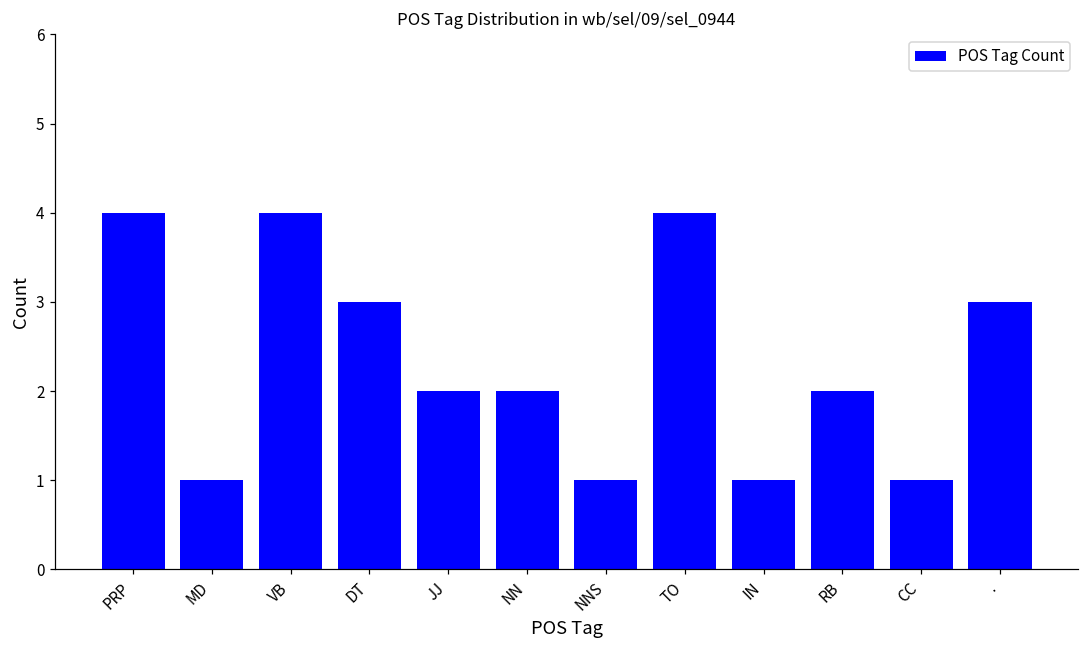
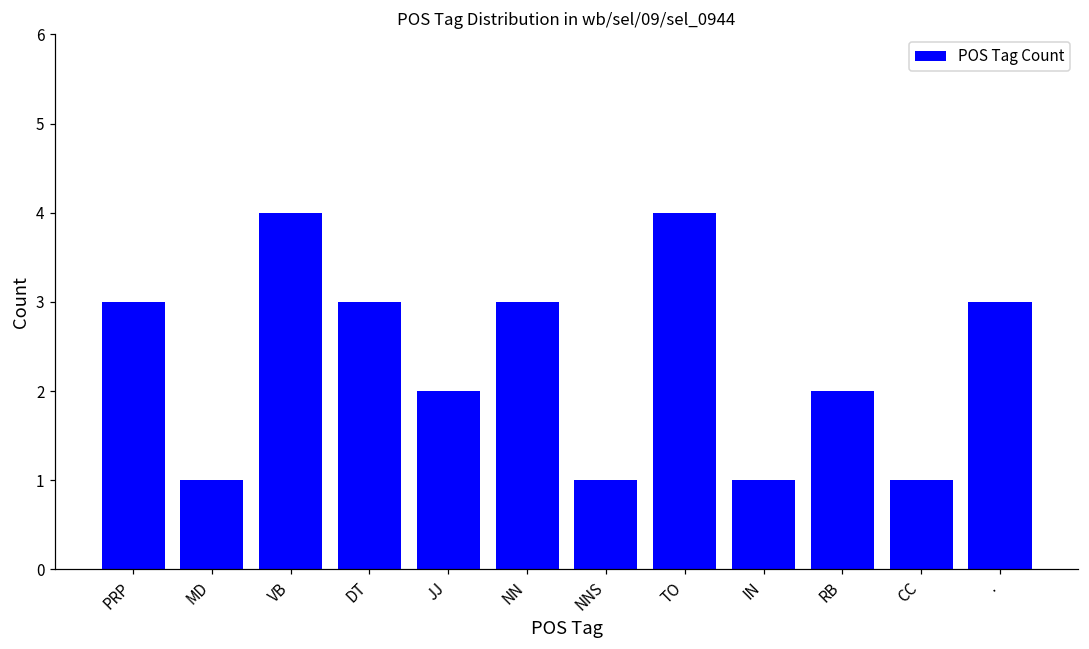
PRP: 4 -> 3
NN: 2 -> 3
